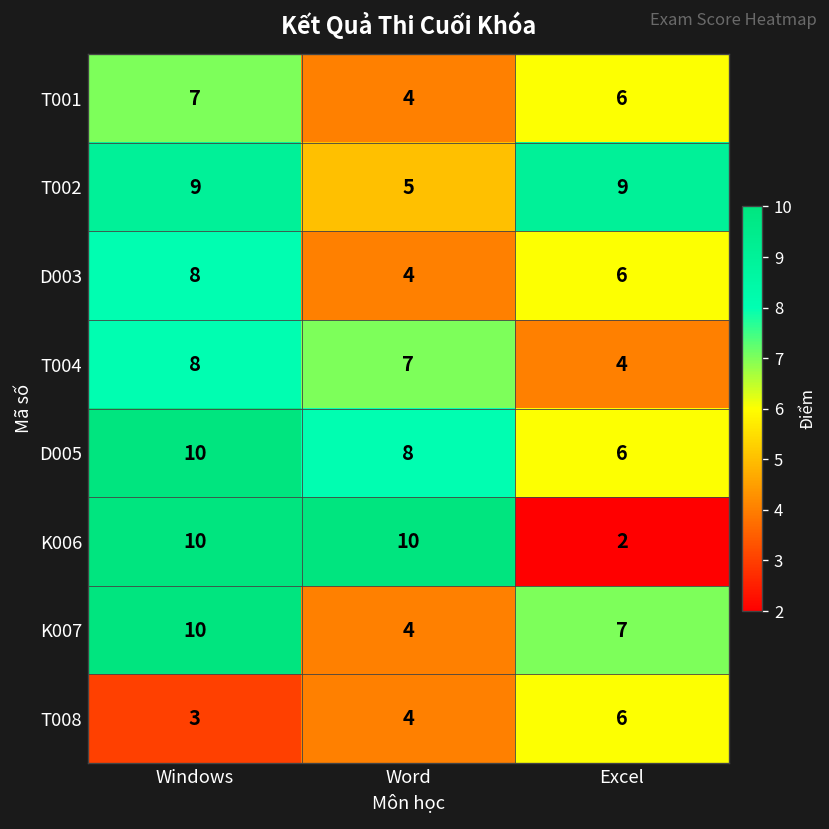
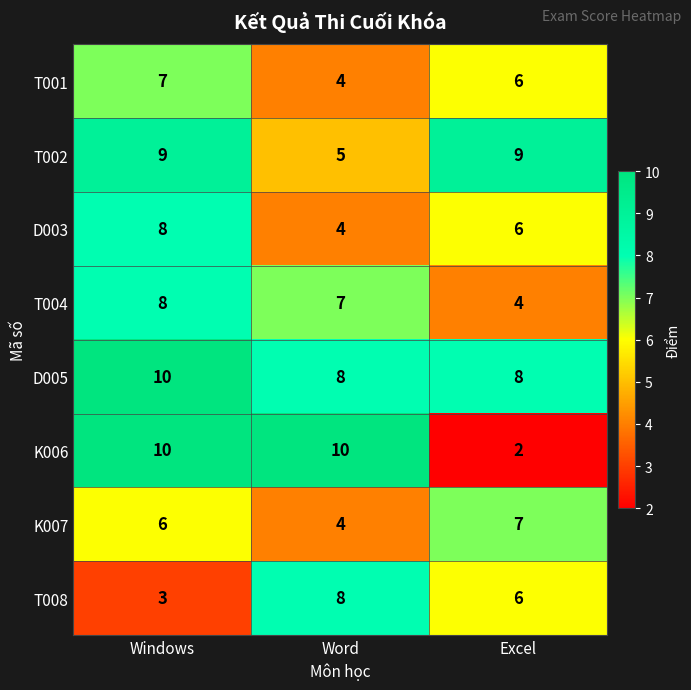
D005, Excel: 6 -> 8
K007, Windows: 10 -> 6
T008, Word: 4 -> 8
